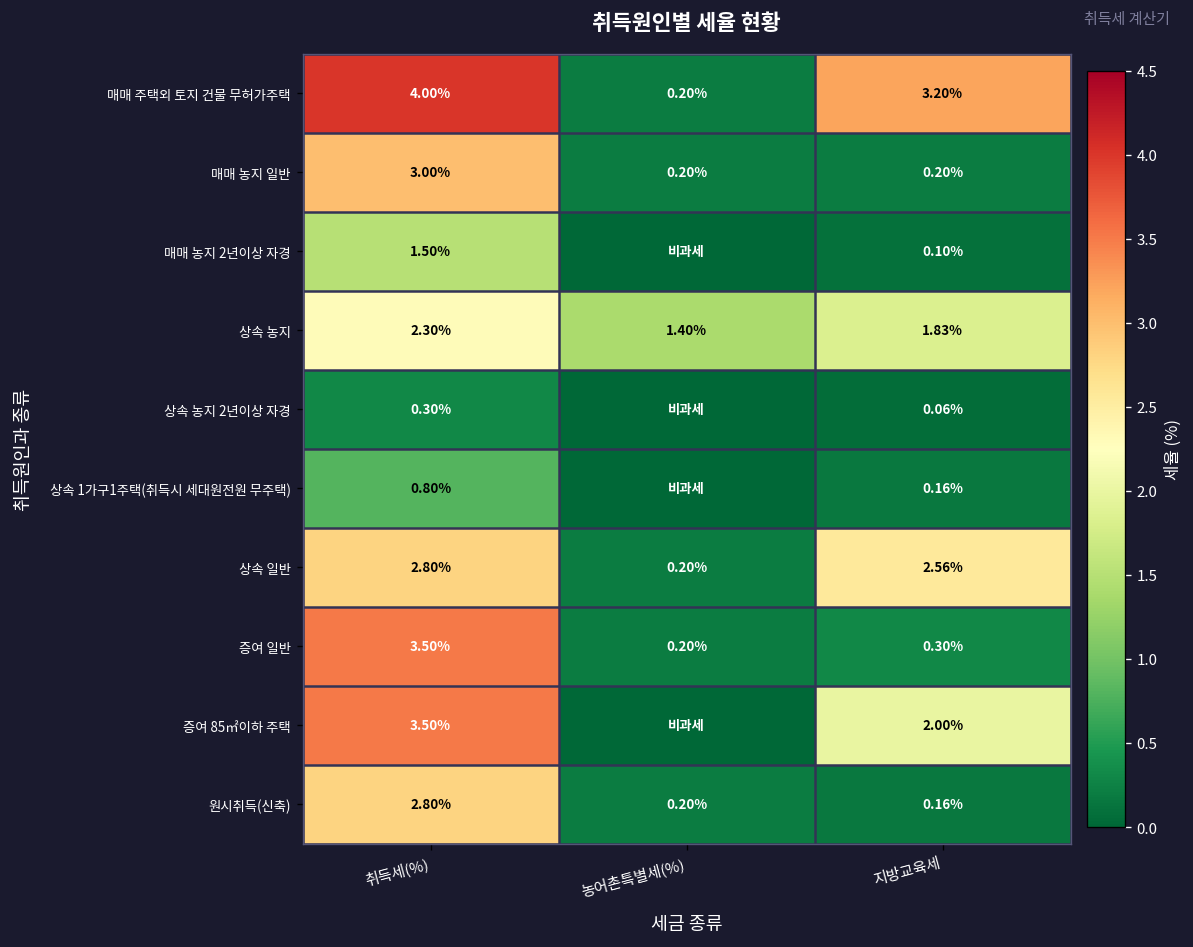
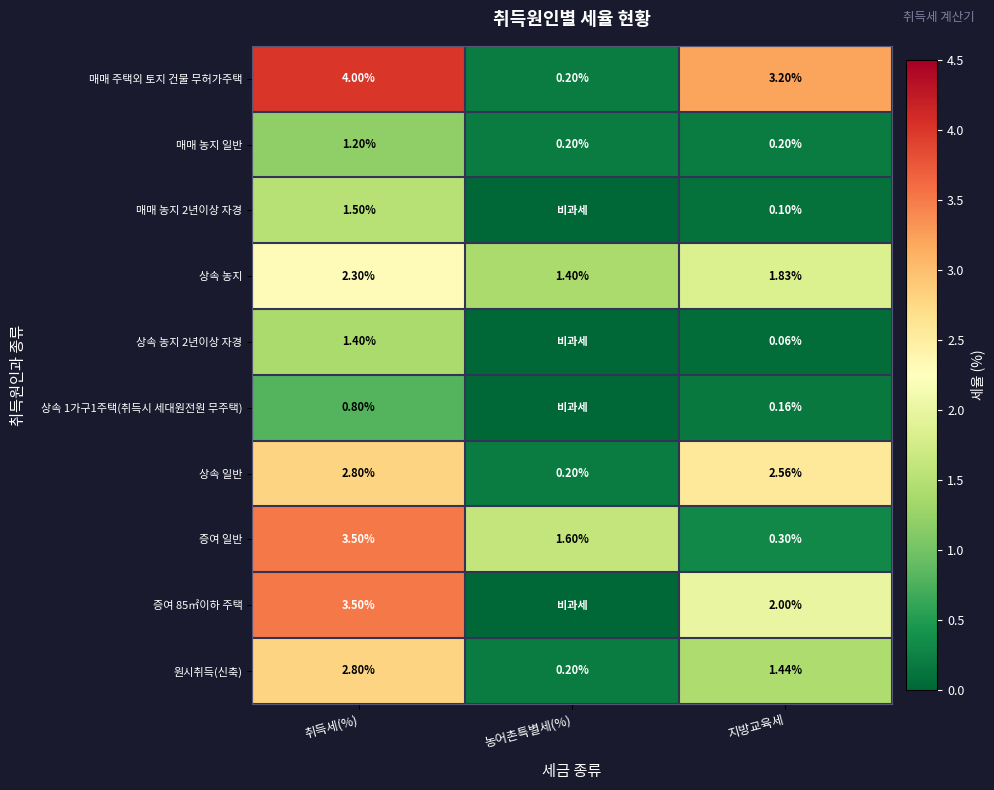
매매 농지 일반, 취득세(%): 3.00% -> 1.20%
상속 농지 2년이상 자경, 취득세(%): 0.30% -> 1.40%
증여 일반, 농어촌특별세(%): 0.20% -> 1.60%
원시취득(신축), 지방교육세: 0.16% -> 1.44%
